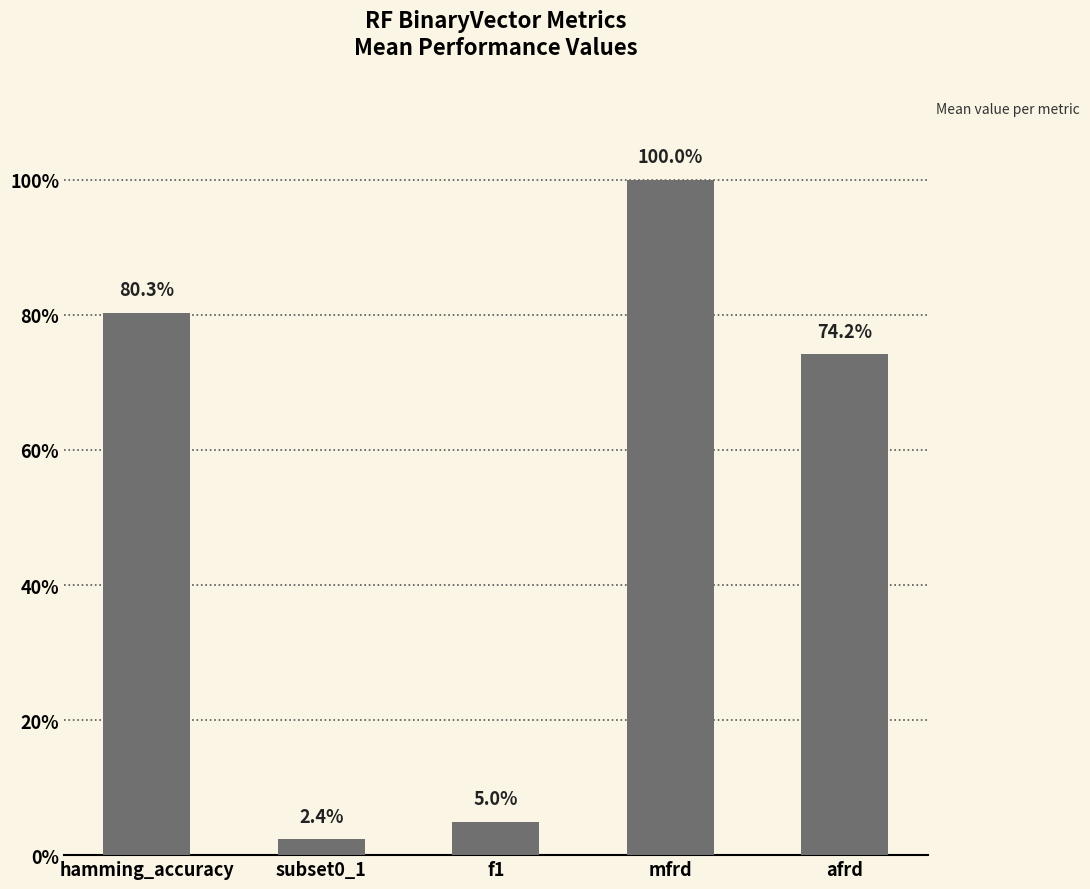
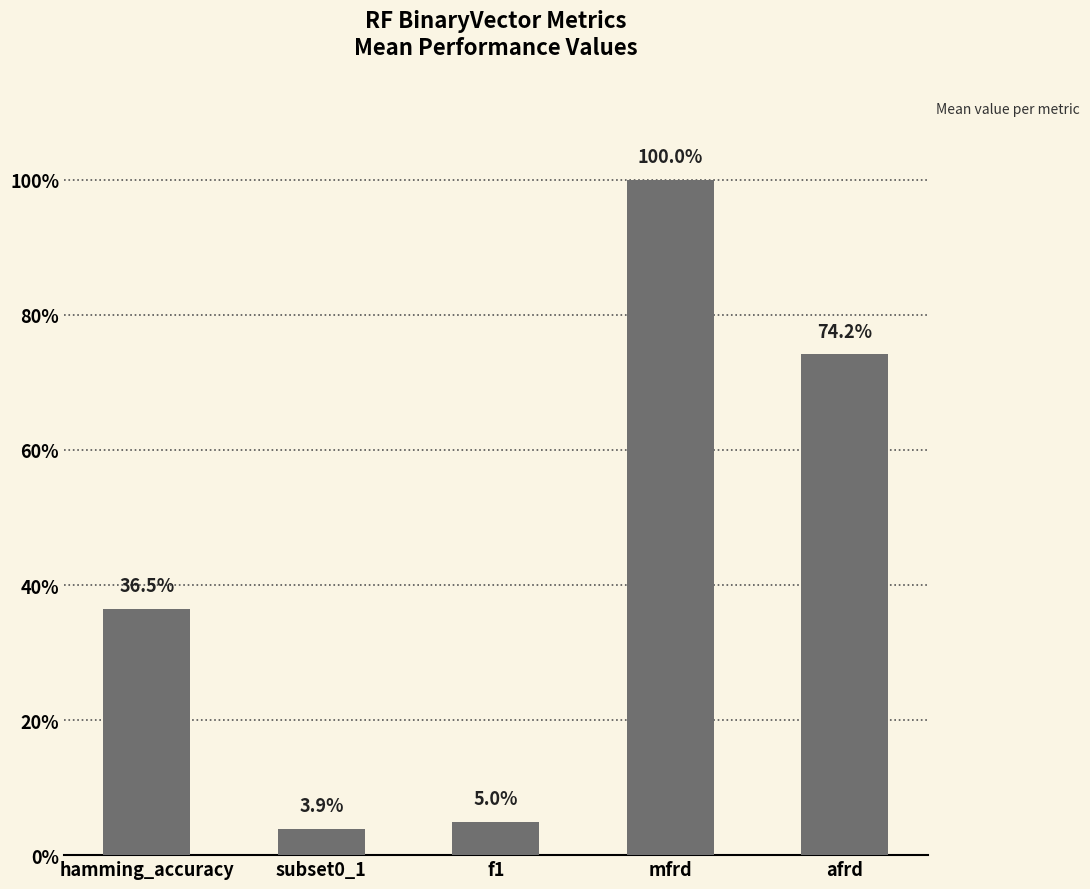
hamming_accuracy: 80.3% -> 36.5%
subset0_1: 2.4% -> 3.9%
